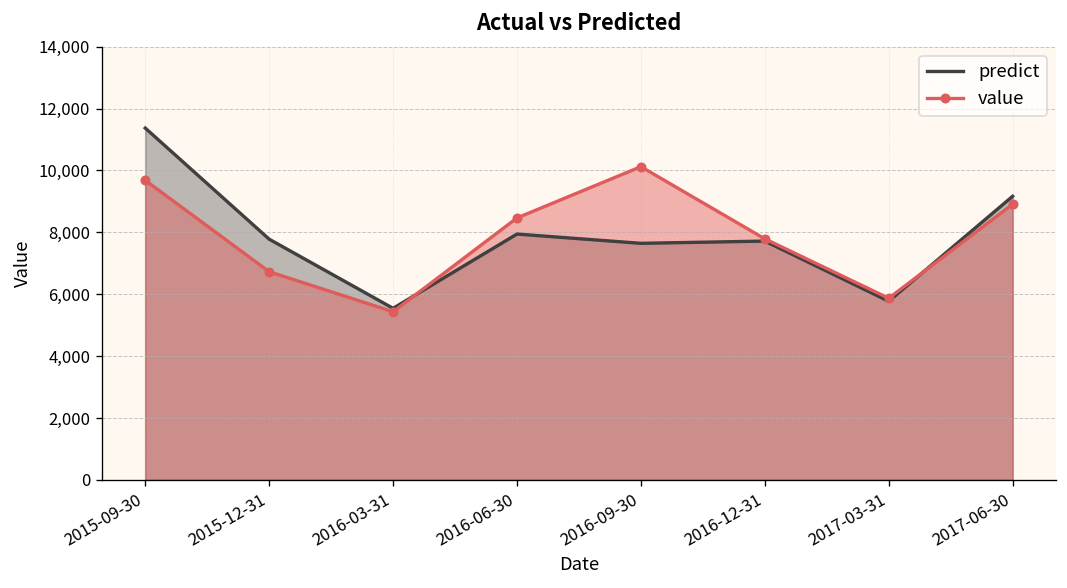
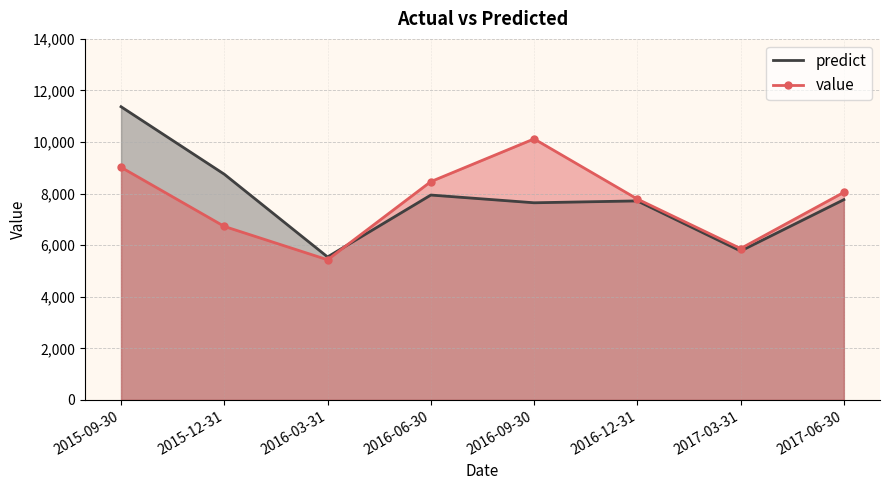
value, 2015-09-30: 9,700 -> 9,000
predict, 2015-12-31: 7,800 -> 8,800
predict, 2017-06-30: 9,200 -> 7,800
value, 2017-06-30: 8,900 -> 8,000
